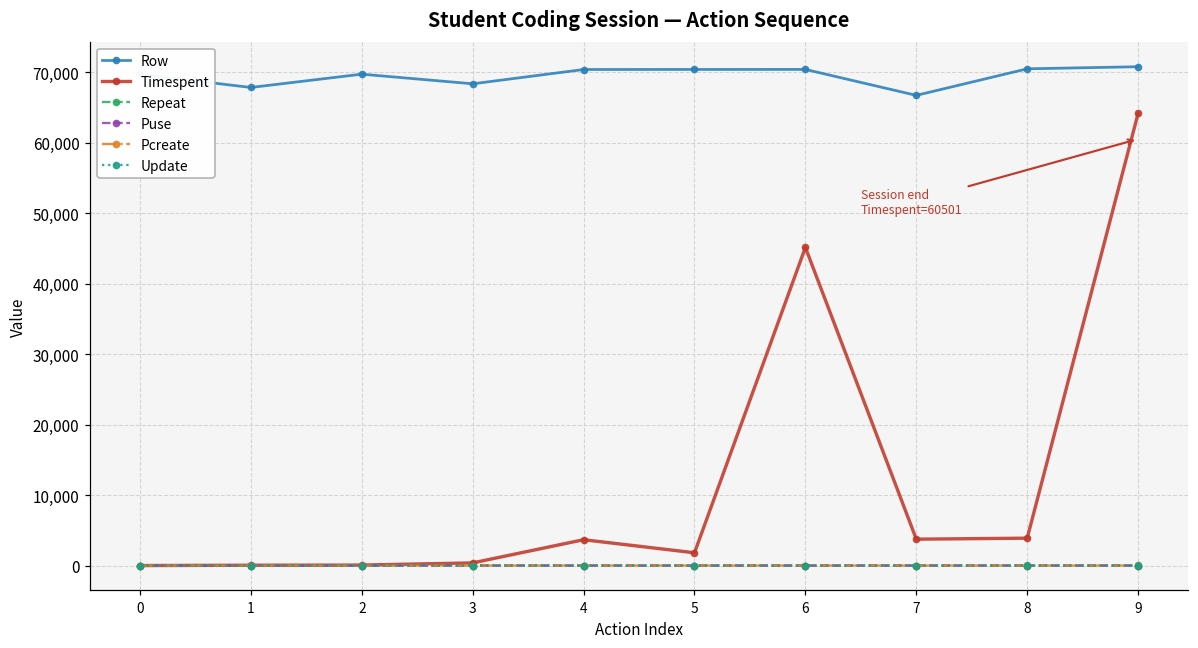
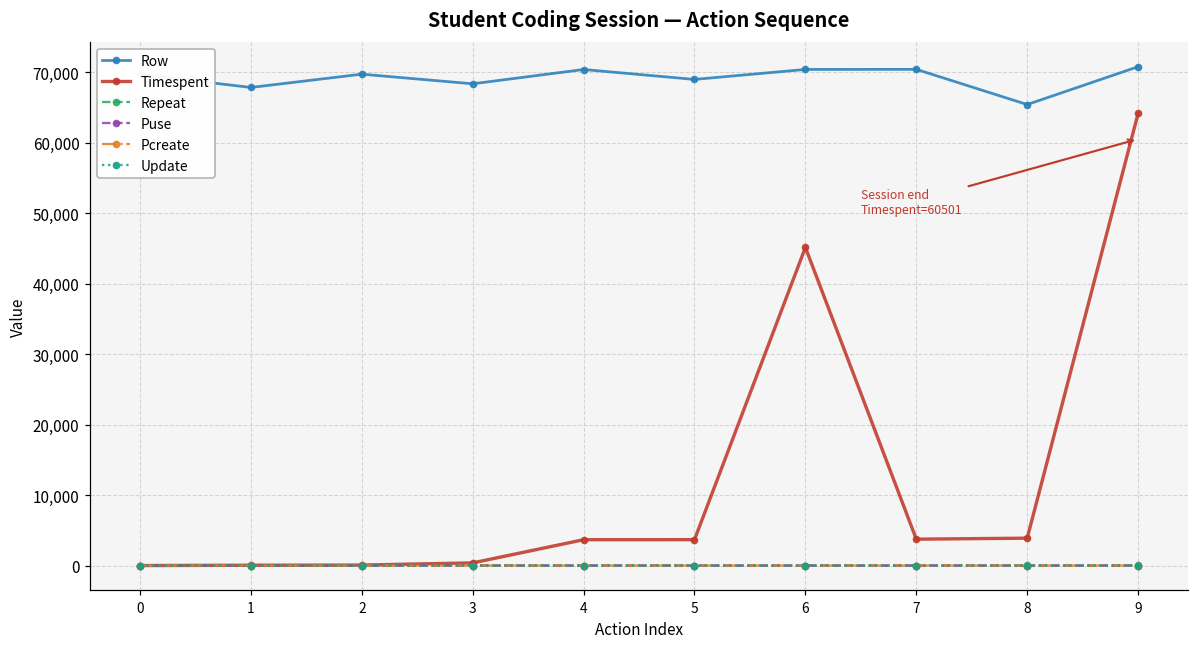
Row, 5: 70,000 -> 69,000
Timespent, 5: 2,000 -> 4,000
Row, 7: 67,000 -> 70,000
Row, 8: 70,000 -> 65,000
